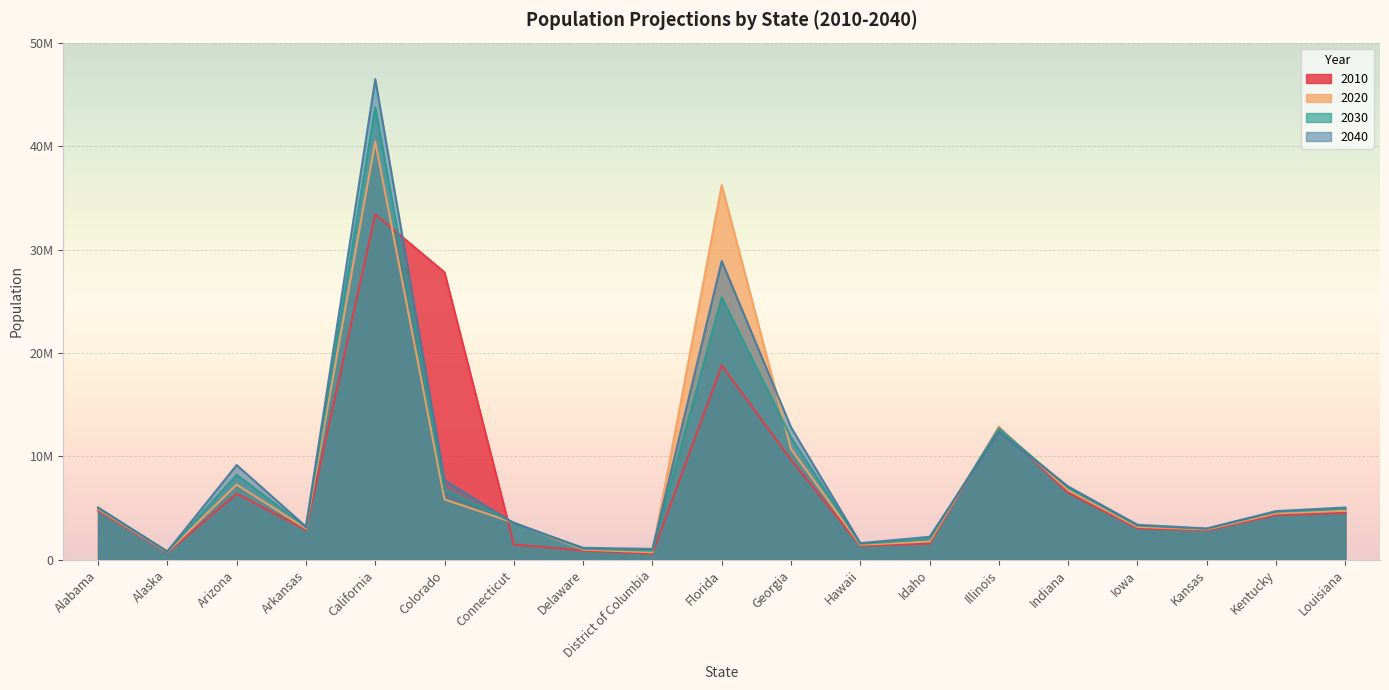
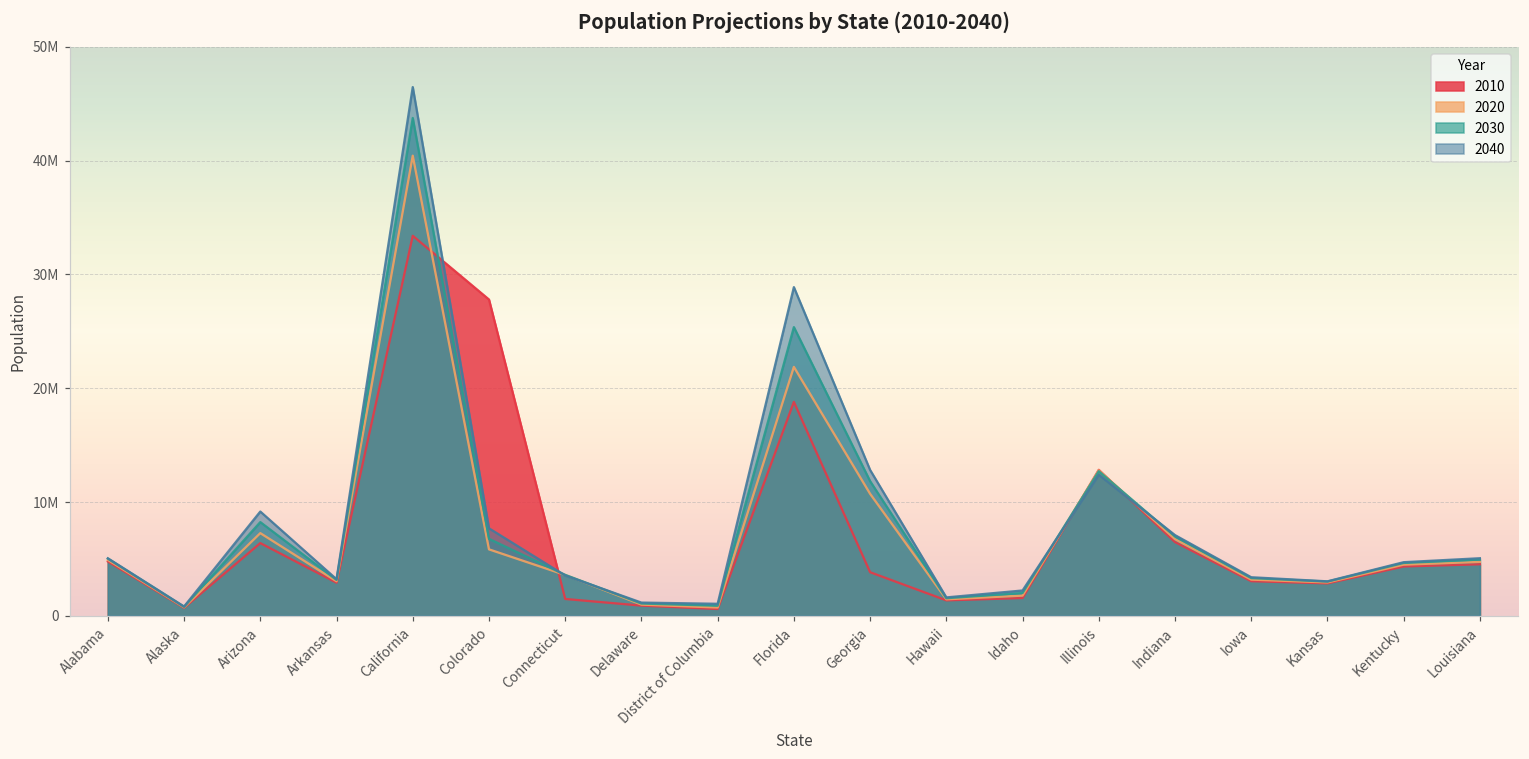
2020, Florida: 36200000 -> 21900000
2010, Georgia: 9700000 -> 3800000
